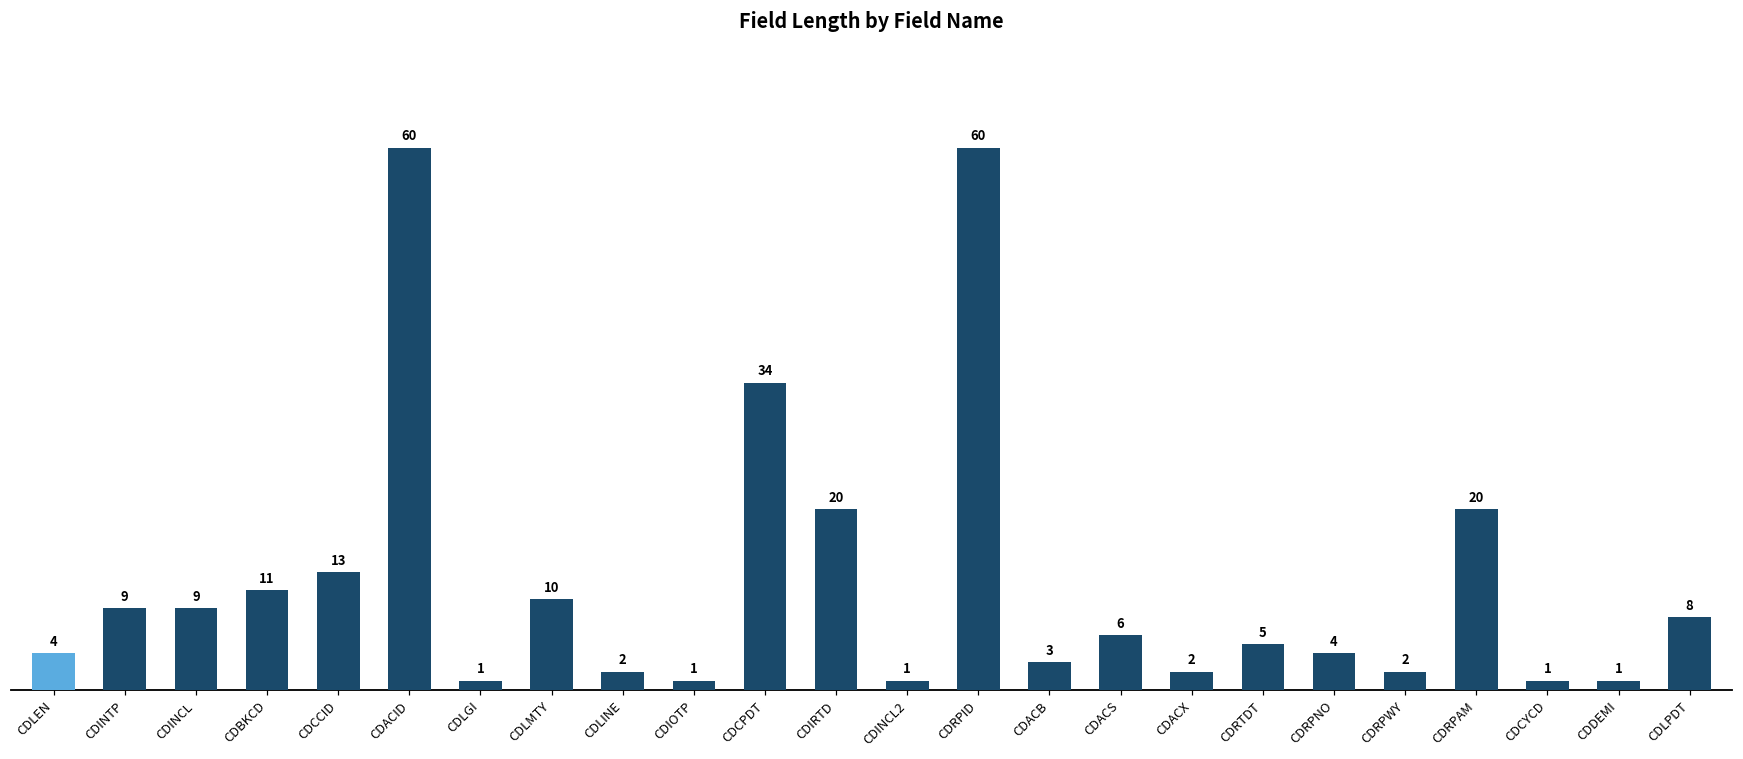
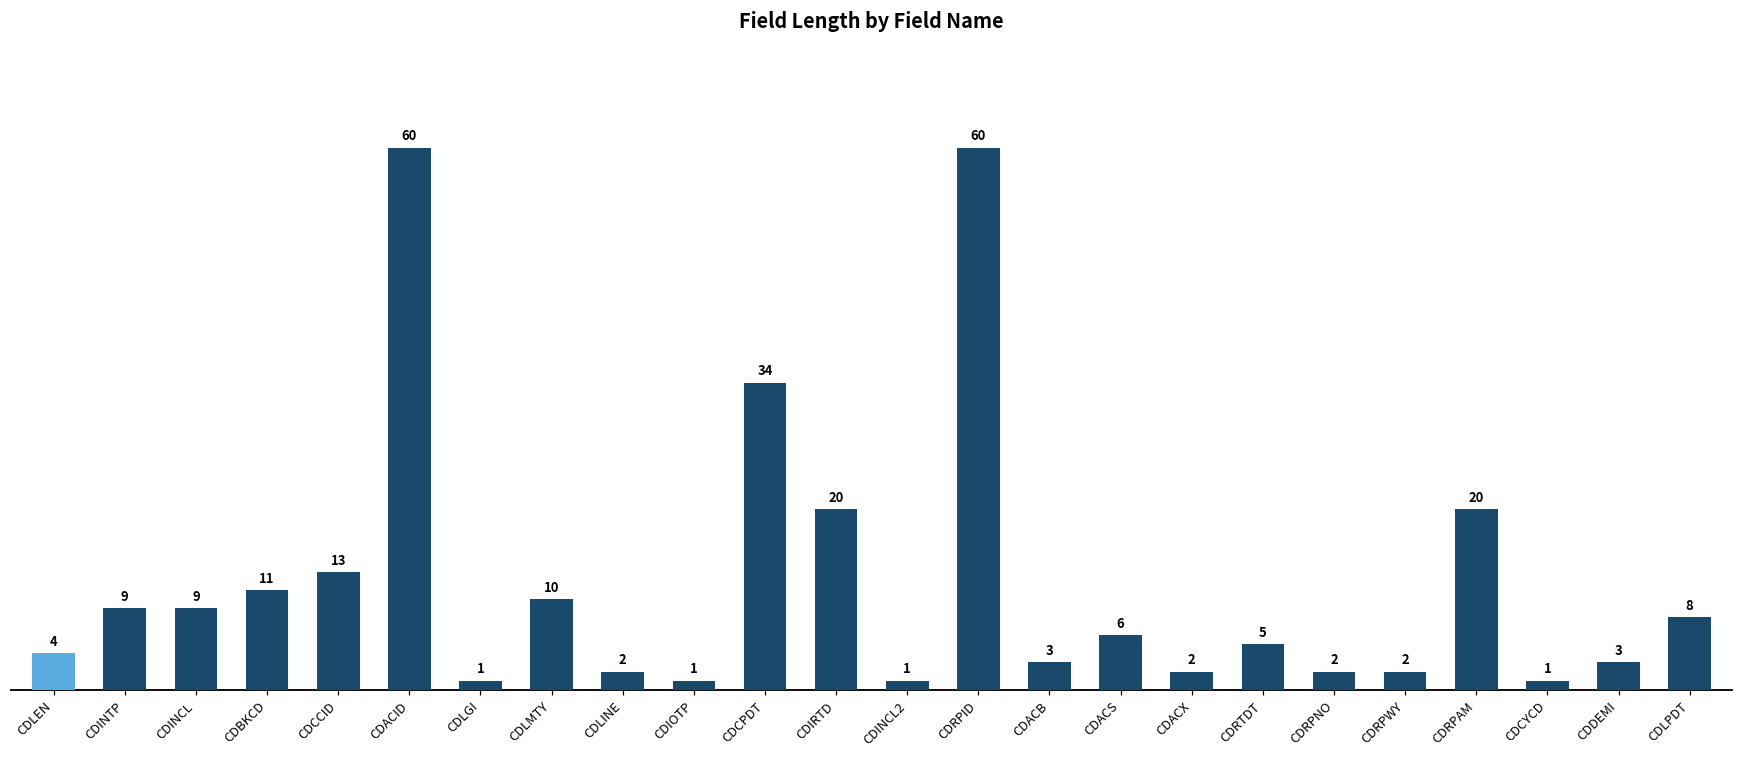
CDRPNO: 4 -> 2
CDDEMI: 1 -> 3
